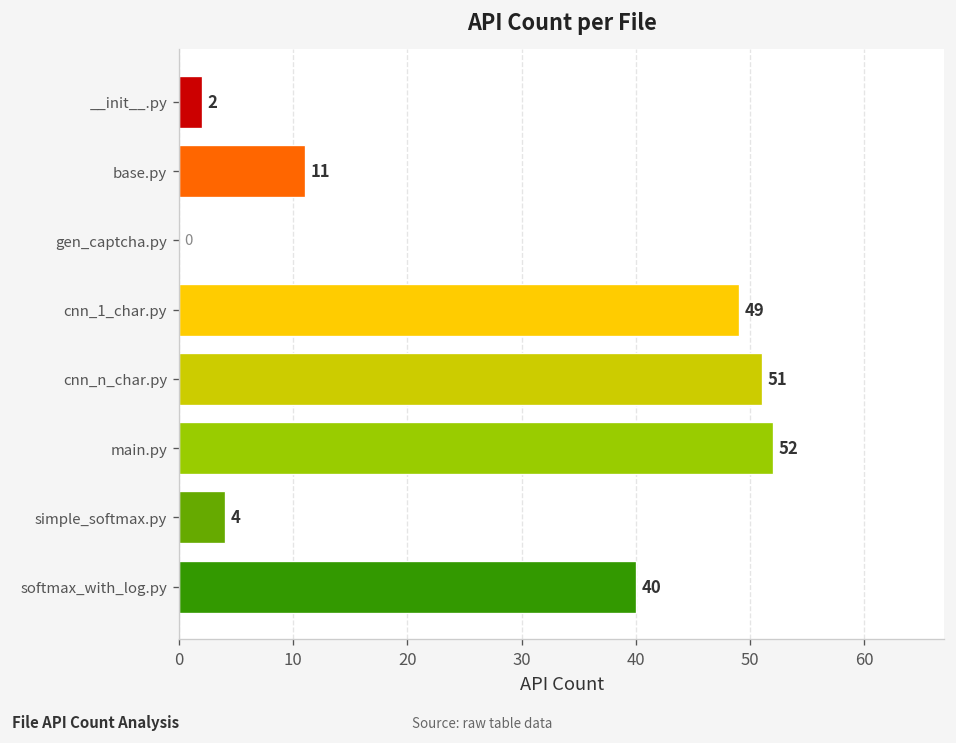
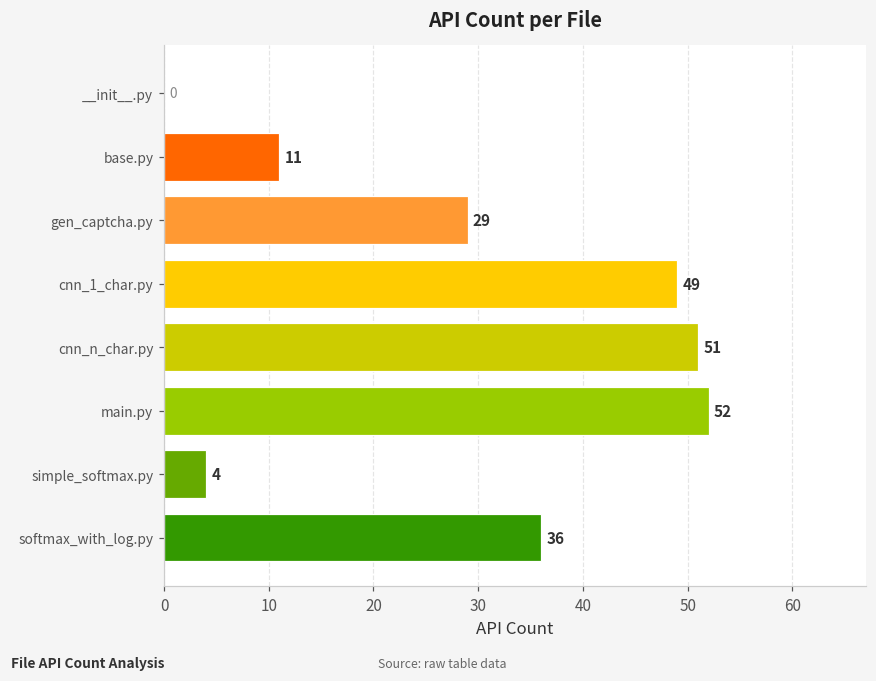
__init__.py: 2 -> 0
gen_captcha.py: 0 -> 29
softmax_with_log.py: 40 -> 36
